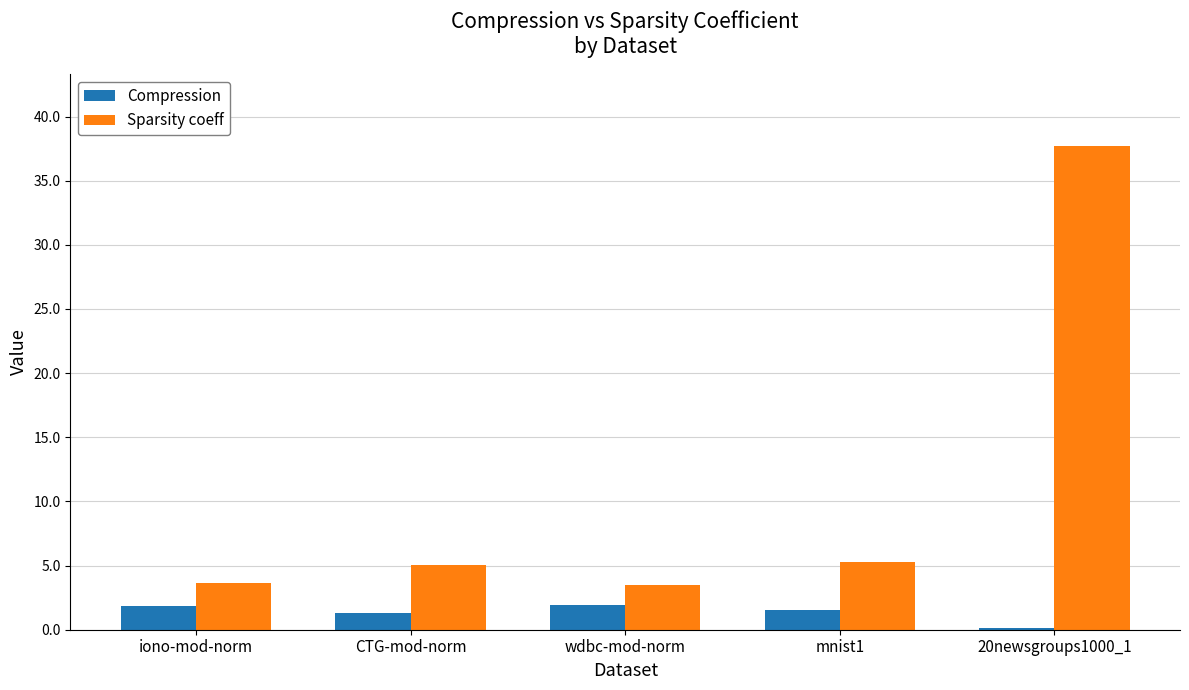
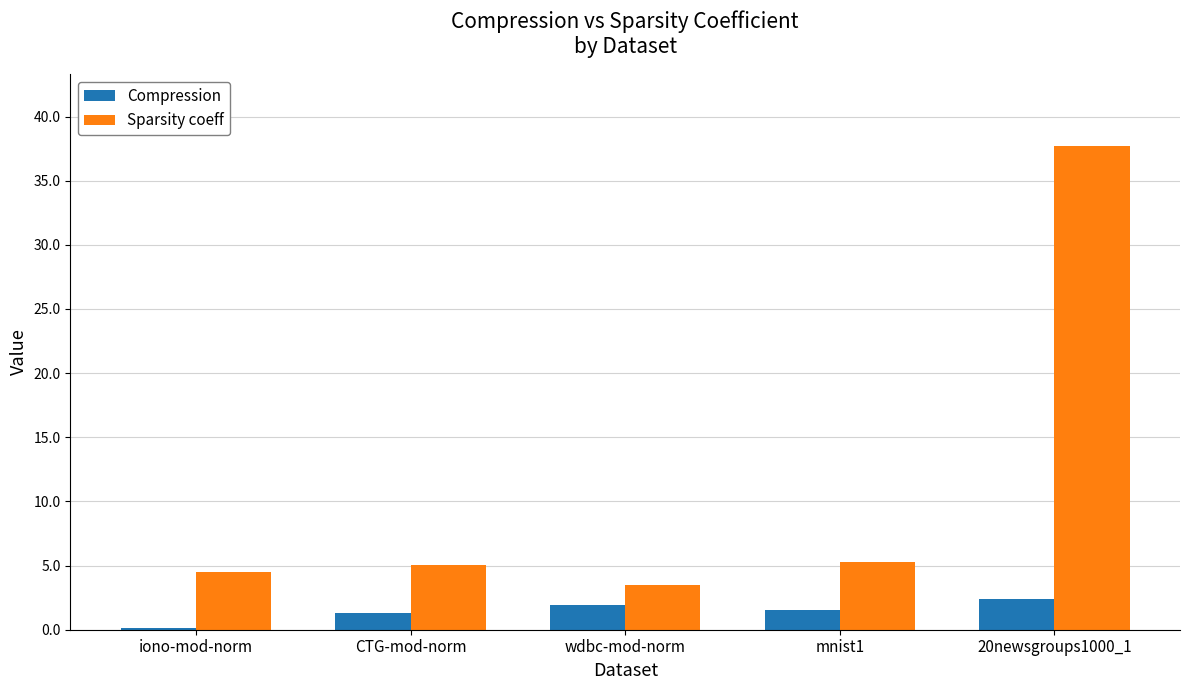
Compression, iono-mod-norm: 1.8 -> 0.2
Sparsity coeff, iono-mod-norm: 3.7 -> 4.5
Compression, 20newsgroups1000_1: 0.1 -> 2.4
